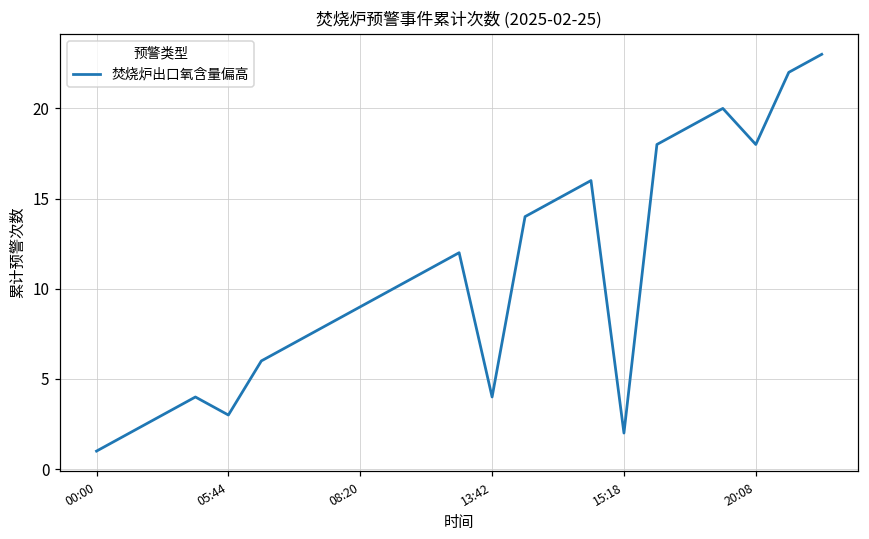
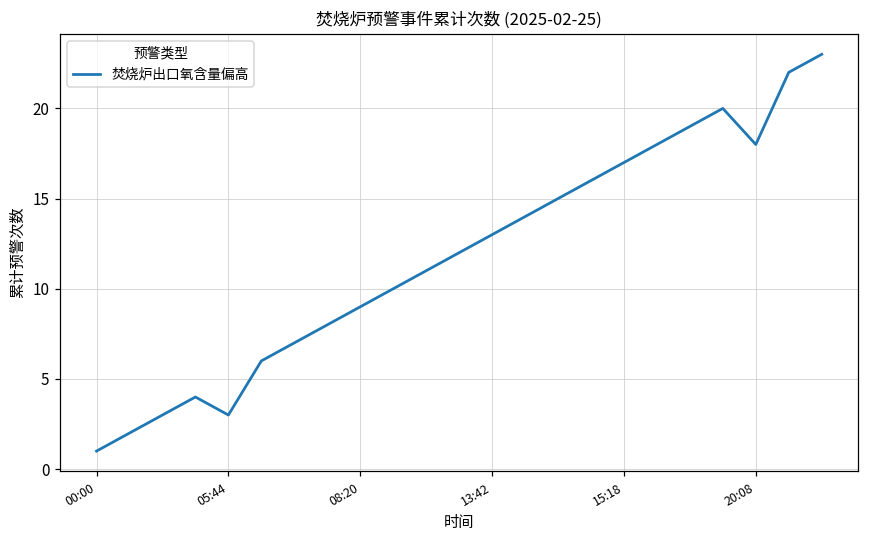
13:42: 4 -> 13
15:18: 2 -> 17
